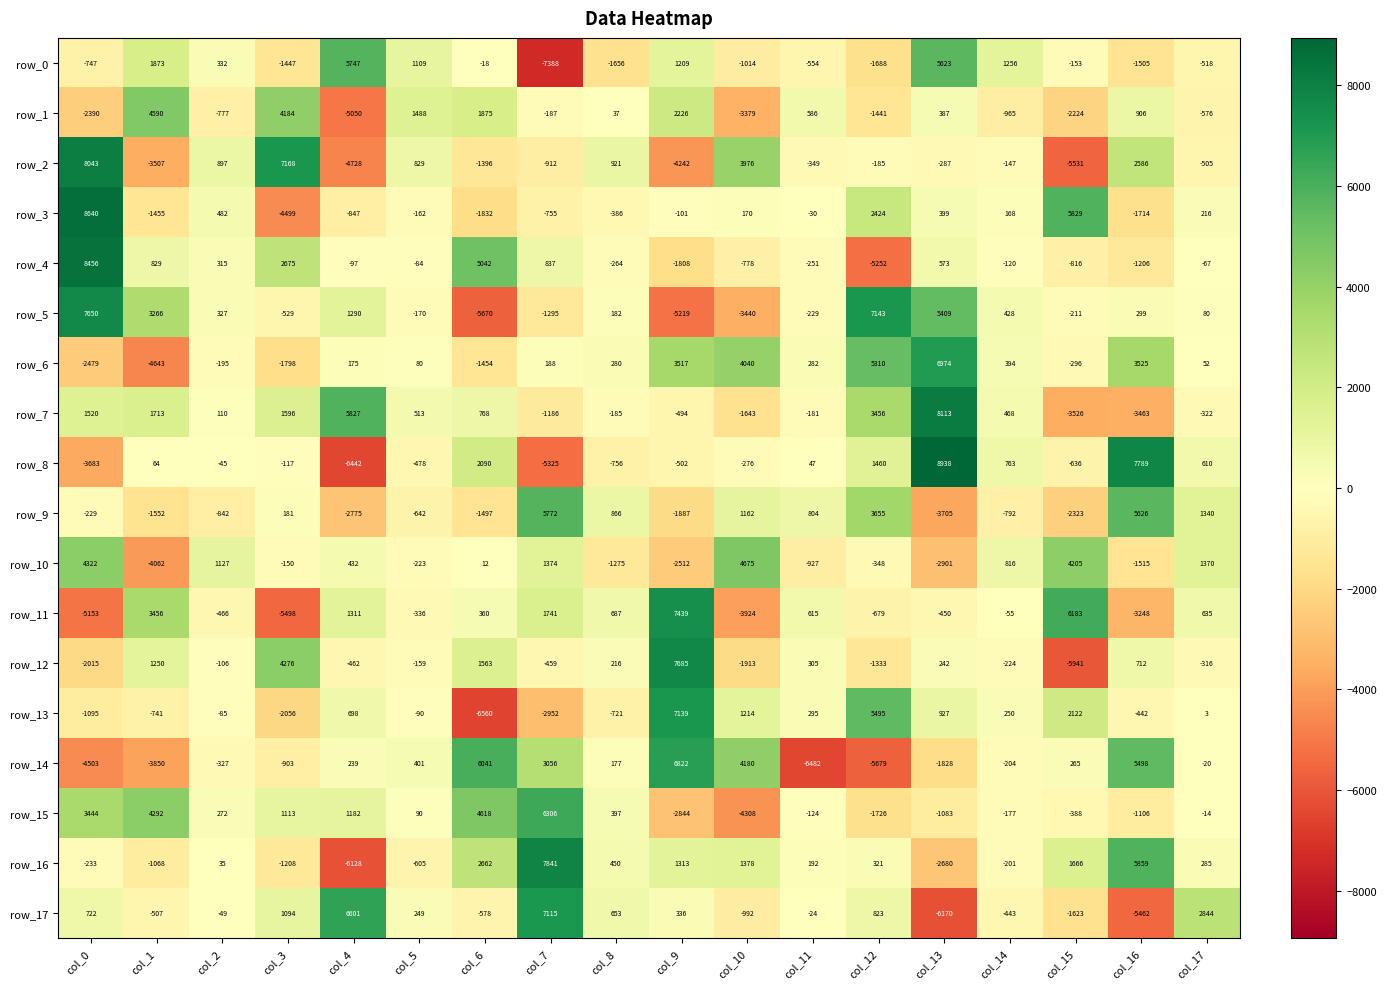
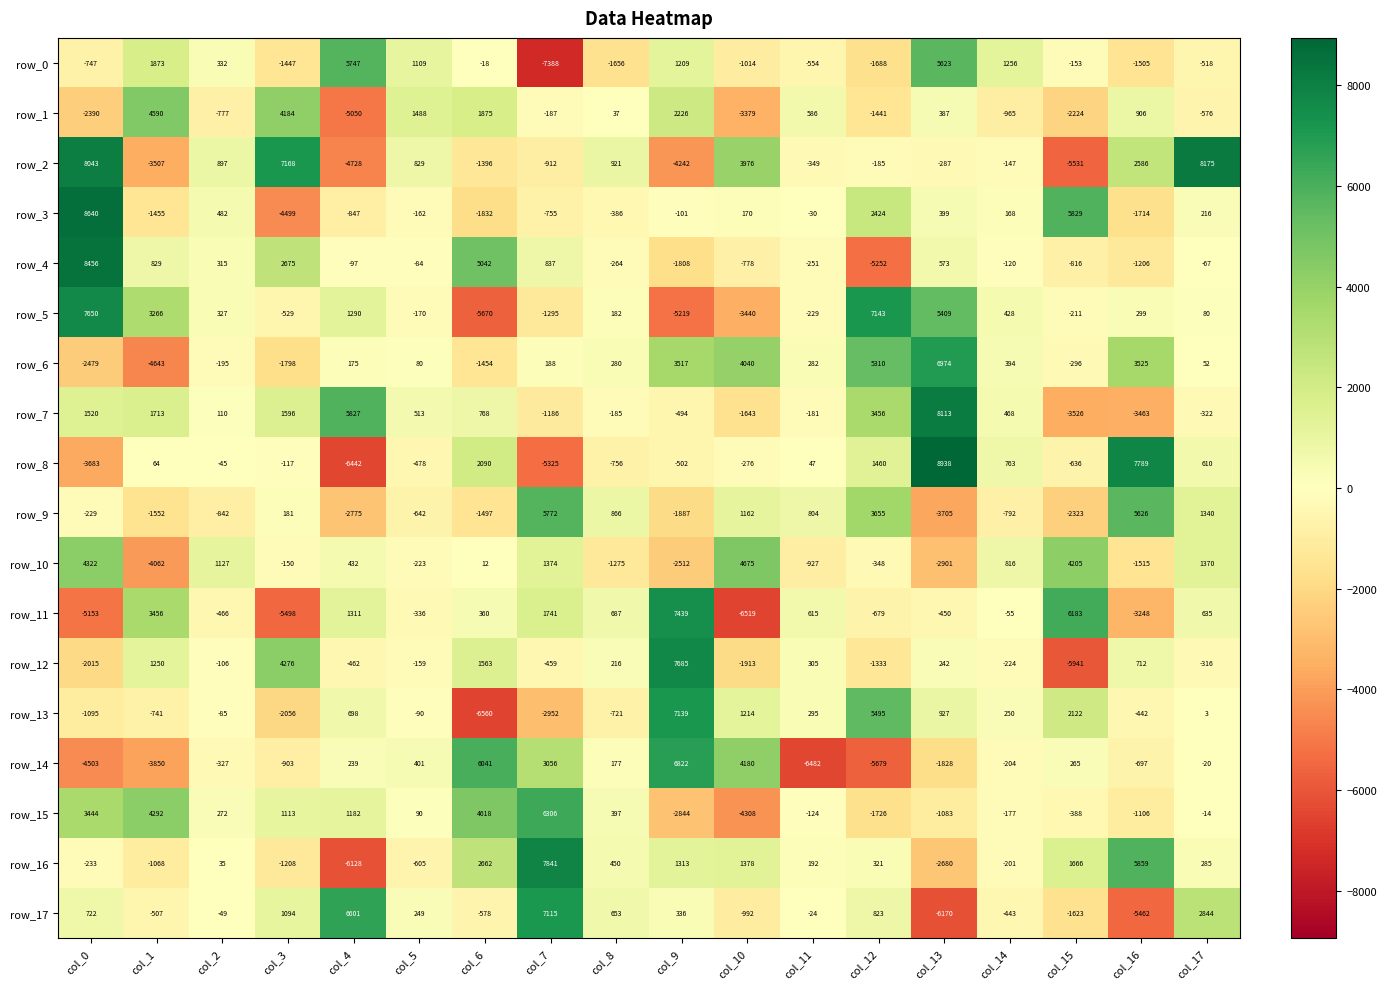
row_2, col_17: -505 -> 8175
row_11, col_10: -3924 -> -6519
row_14, col_16: 5498 -> -697
